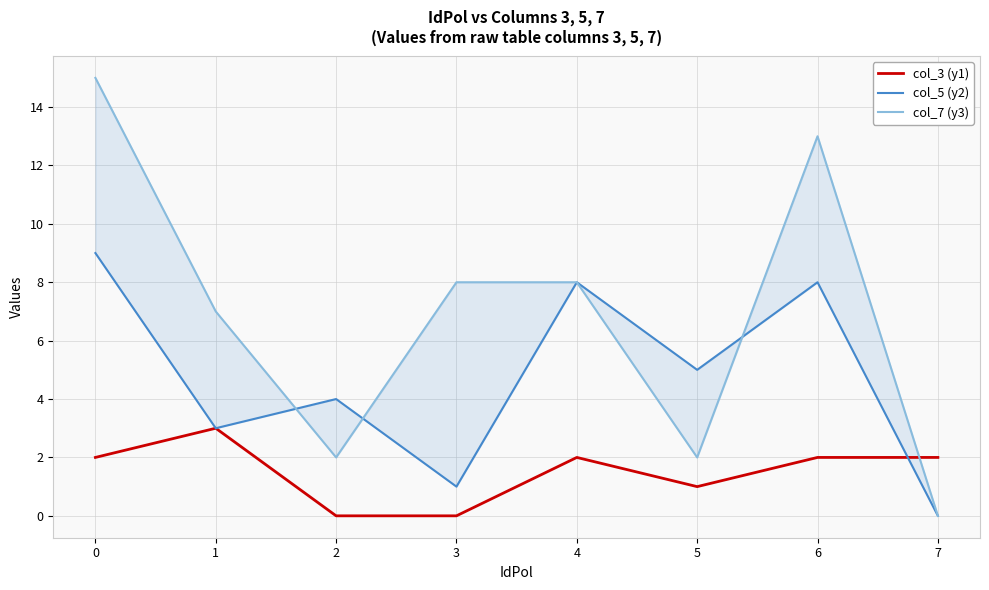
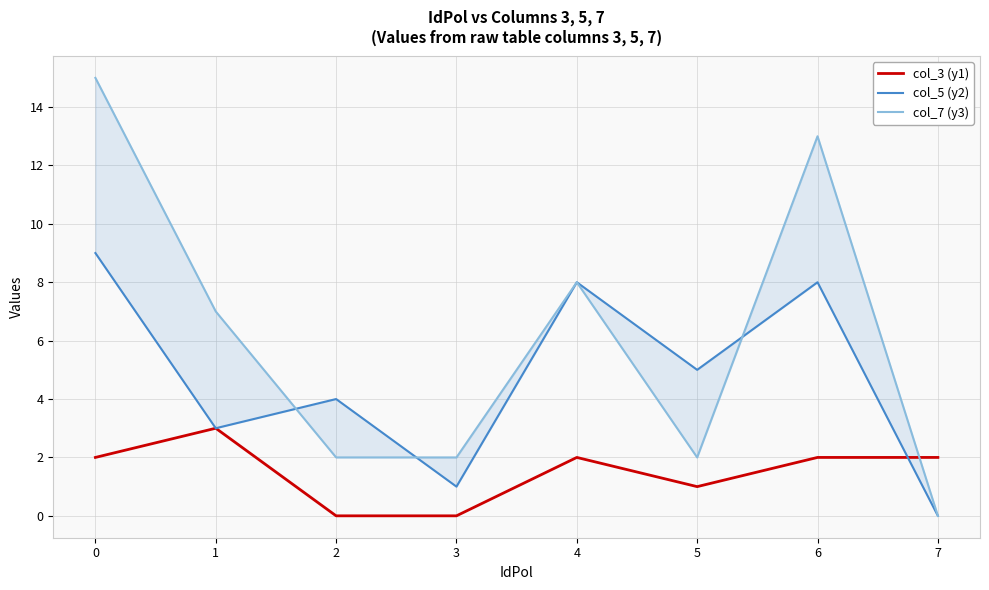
col_7 (y3), 3: 8 -> 2
